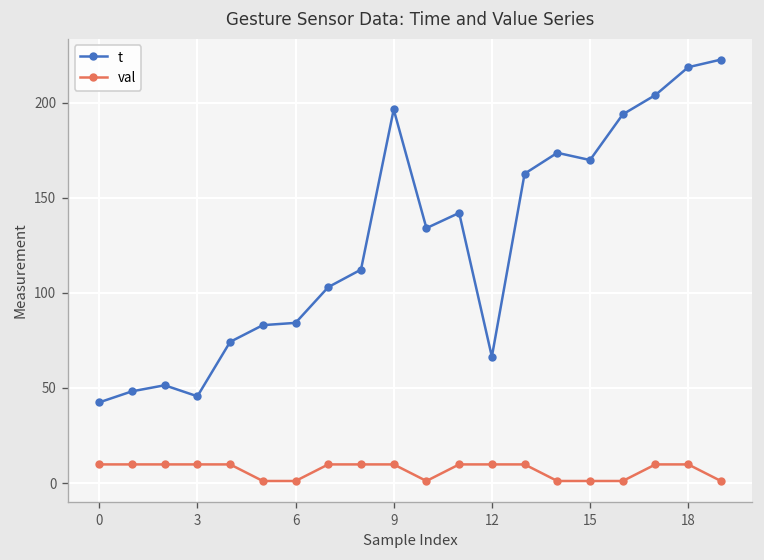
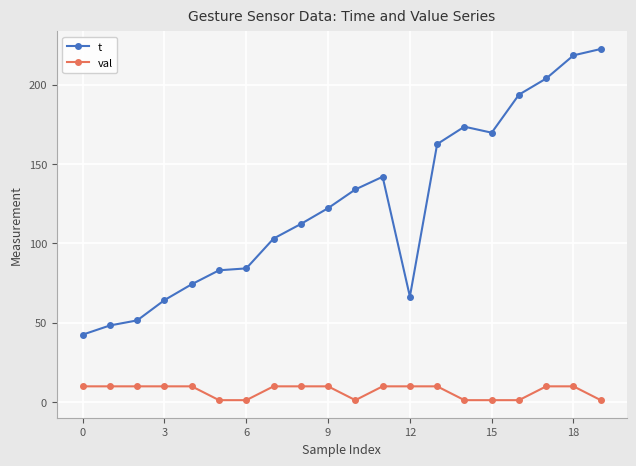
t, 3: 46 -> 64
t, 9: 196 -> 122
